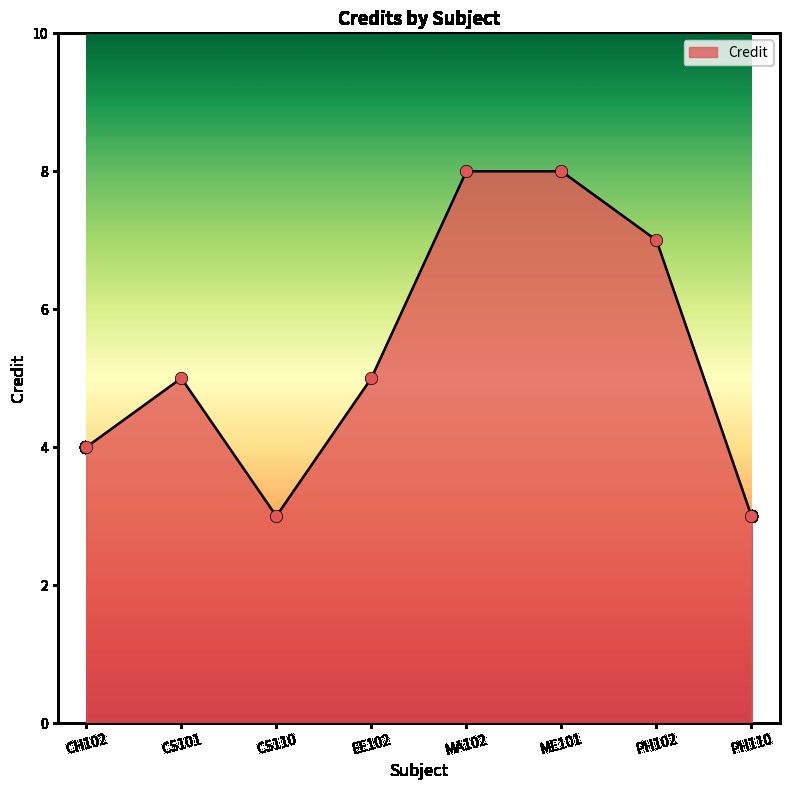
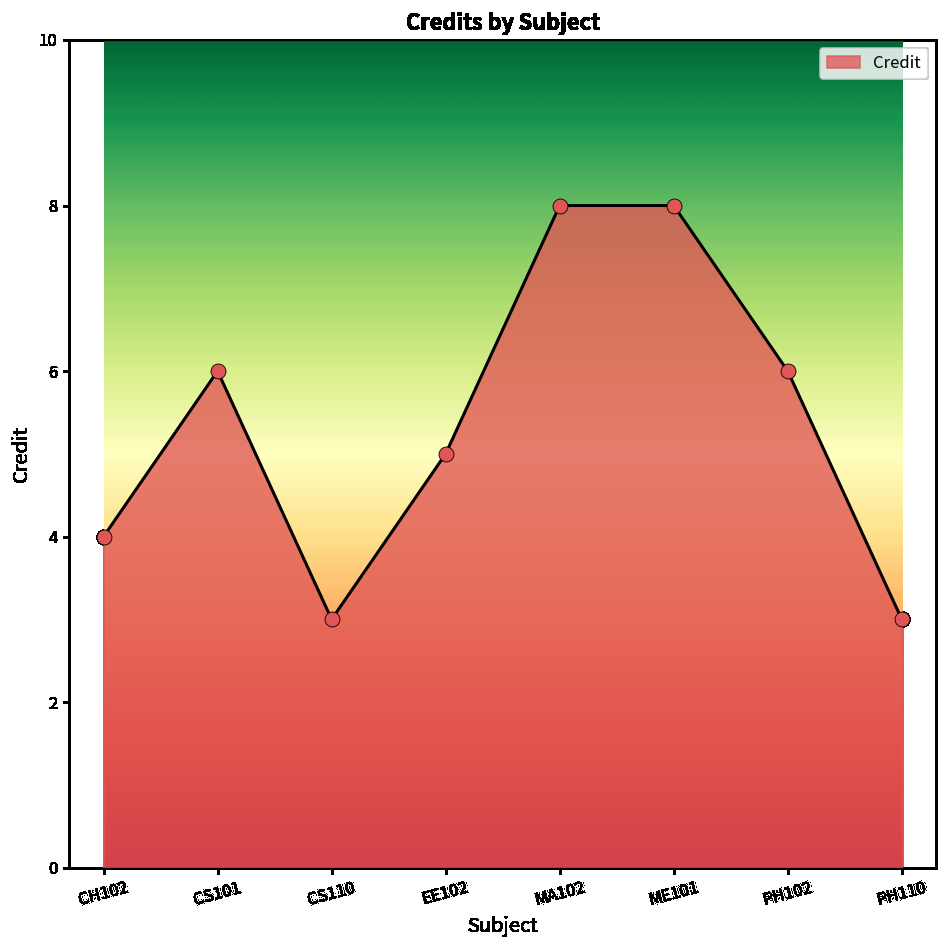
CS101: 5 -> 6
PH102: 7 -> 6
